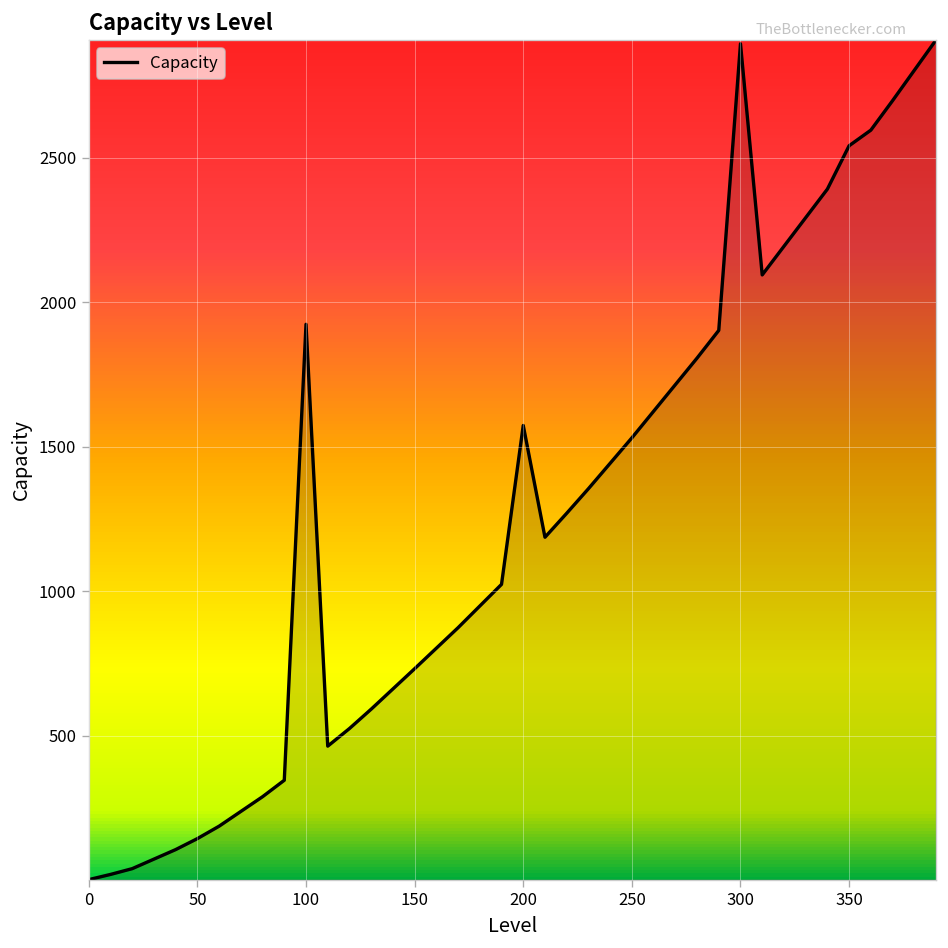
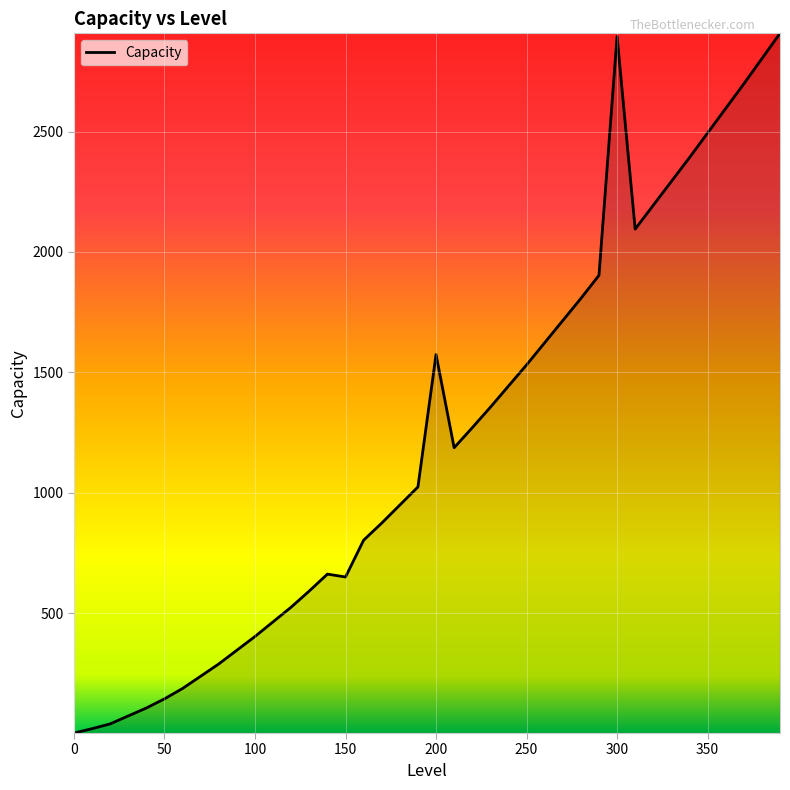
100: 1920 -> 400
150: 730 -> 650
350: 2540 -> 2490
